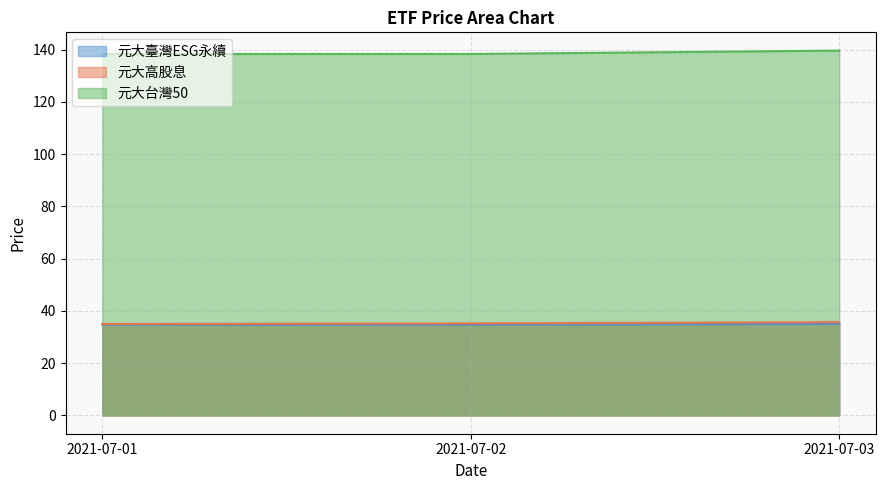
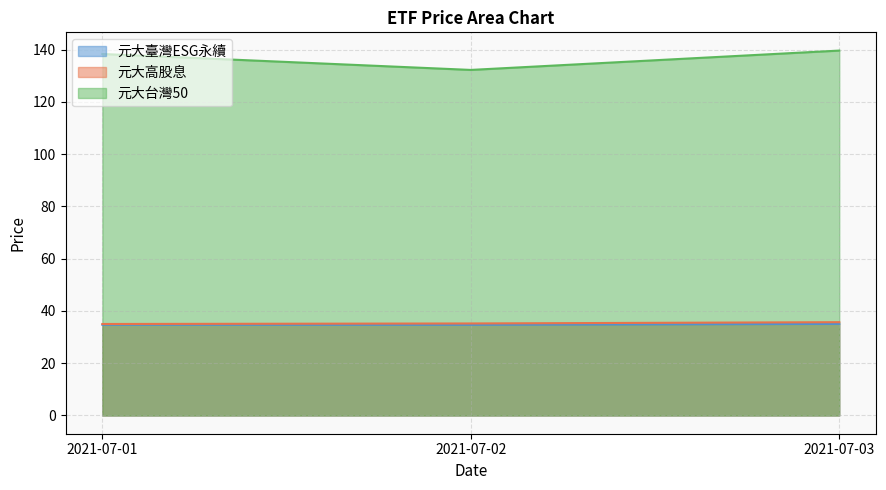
元大台灣50, 2021-07-02: 138 -> 132
